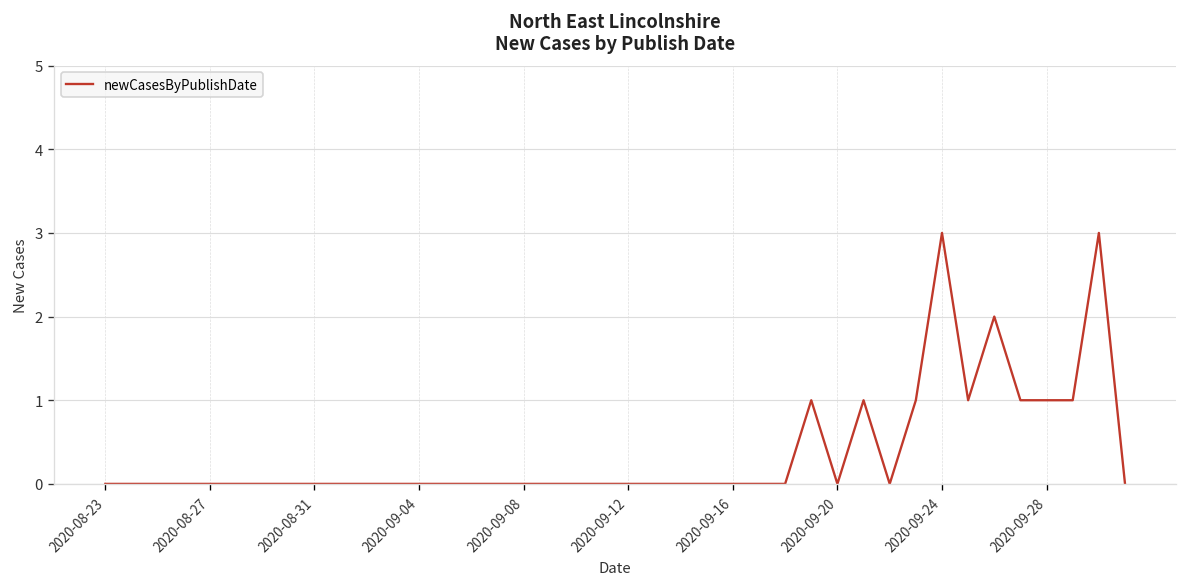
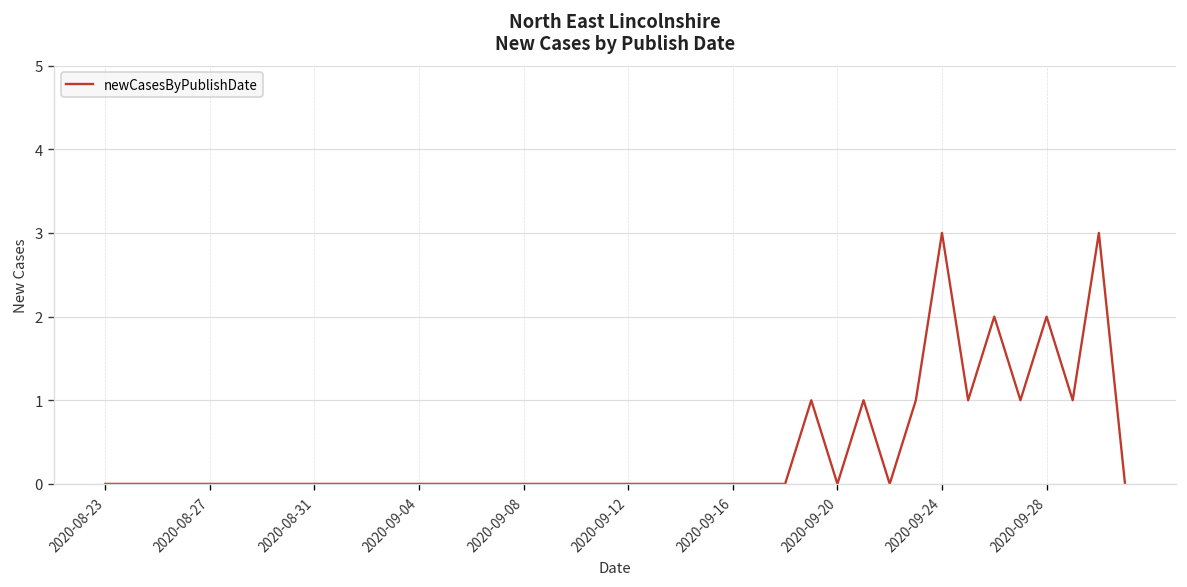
2020-09-28: 1 -> 2
